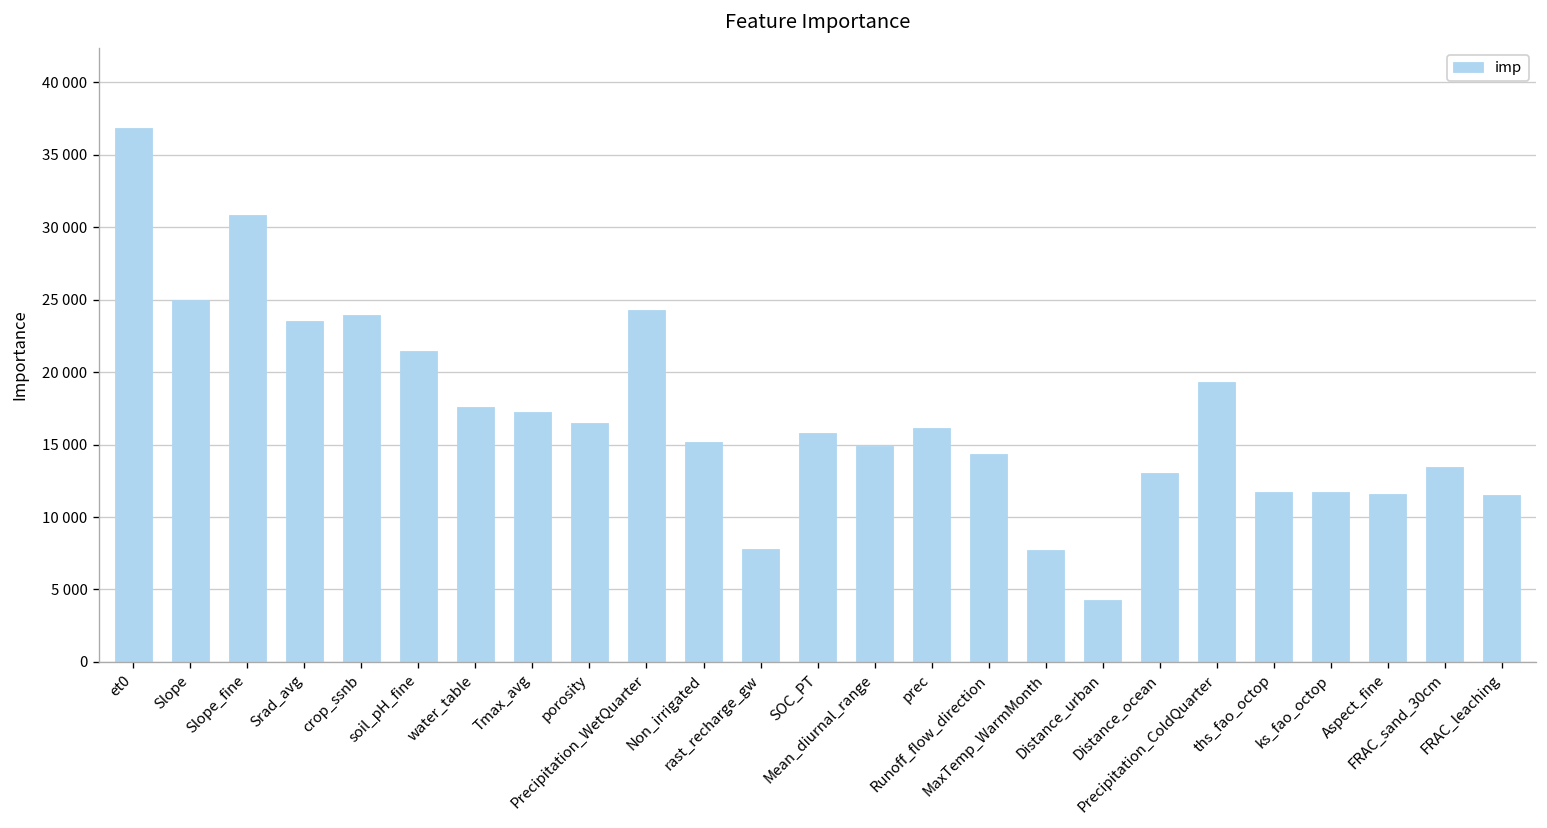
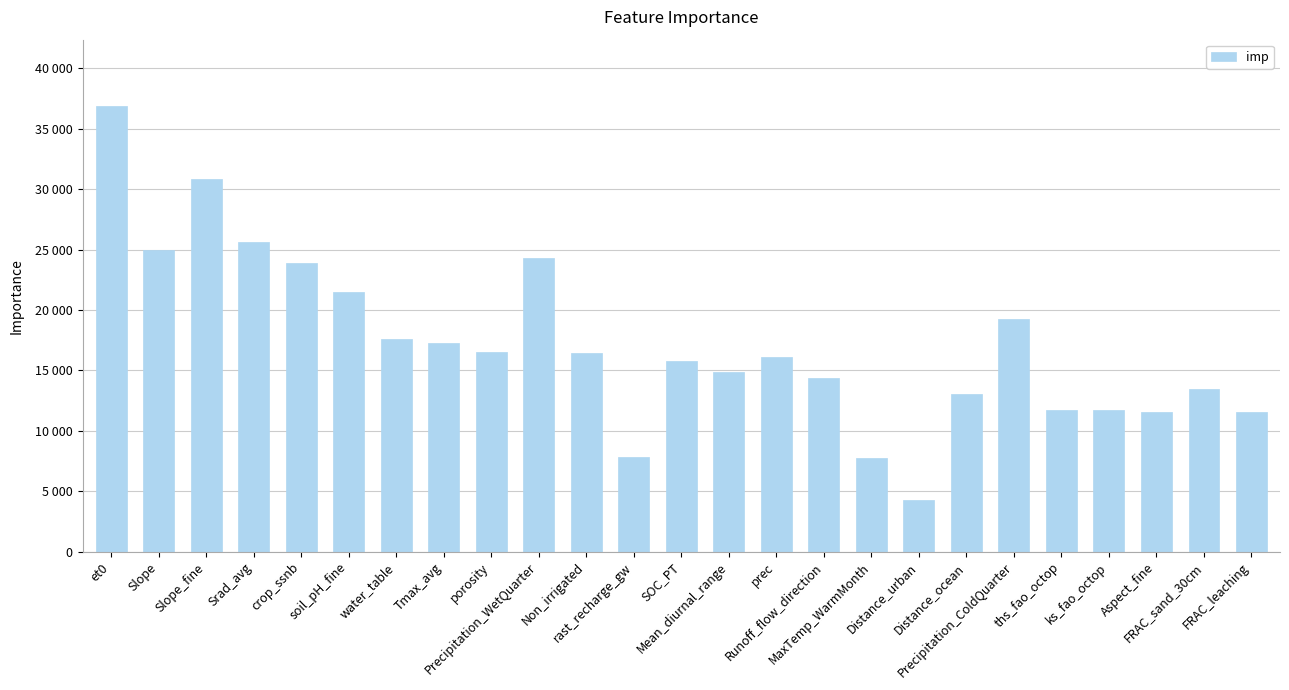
Srad_avg: 23500 -> 25600
Non_irrigated: 15200 -> 16400
